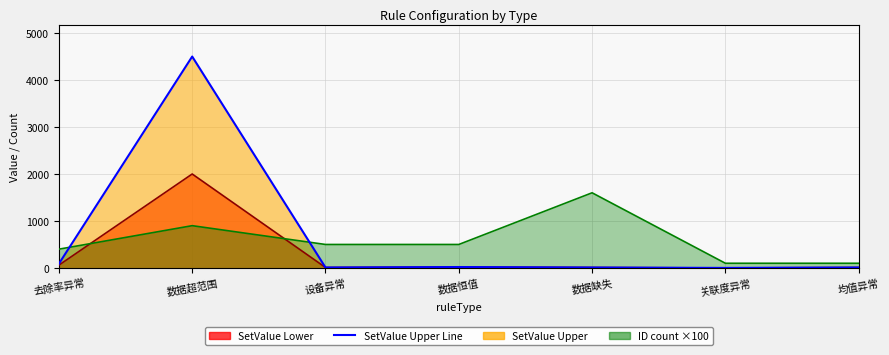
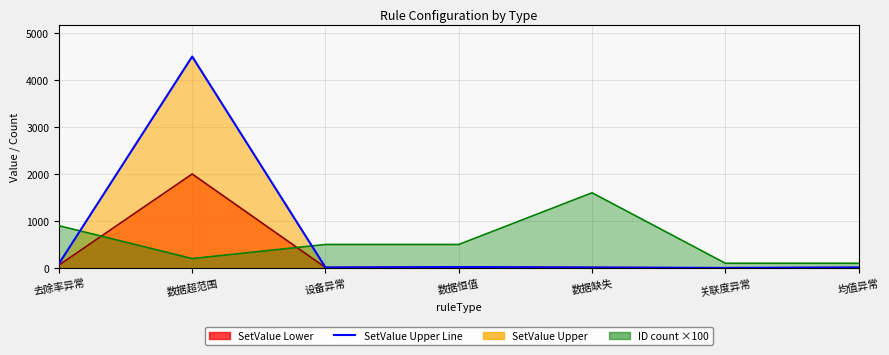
ID count ×100, 去除率异常: 400 -> 900
ID count ×100, 数据超范围: 900 -> 200
